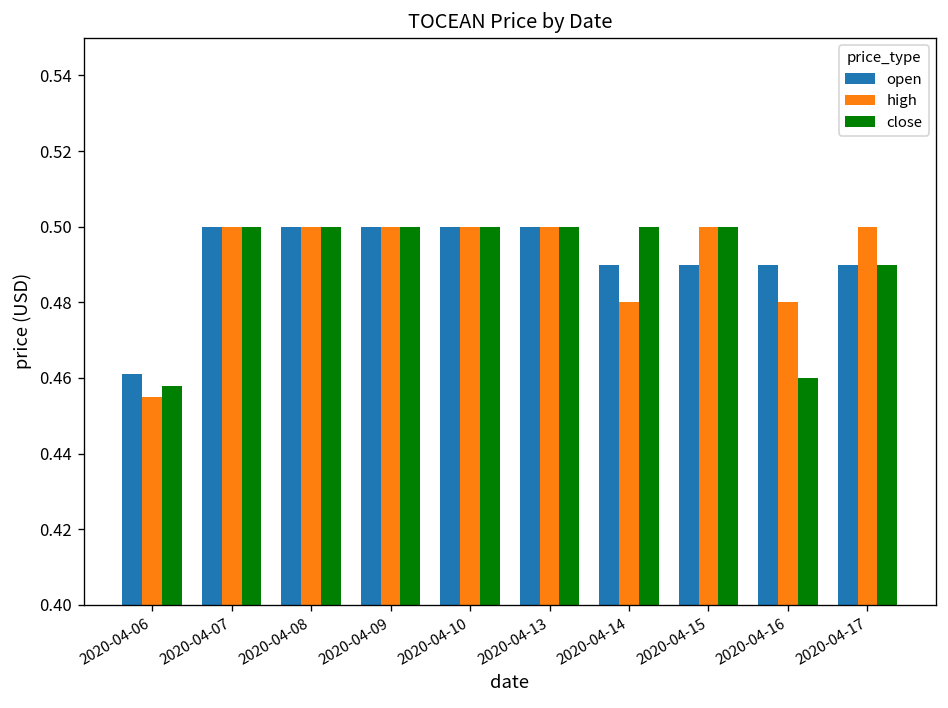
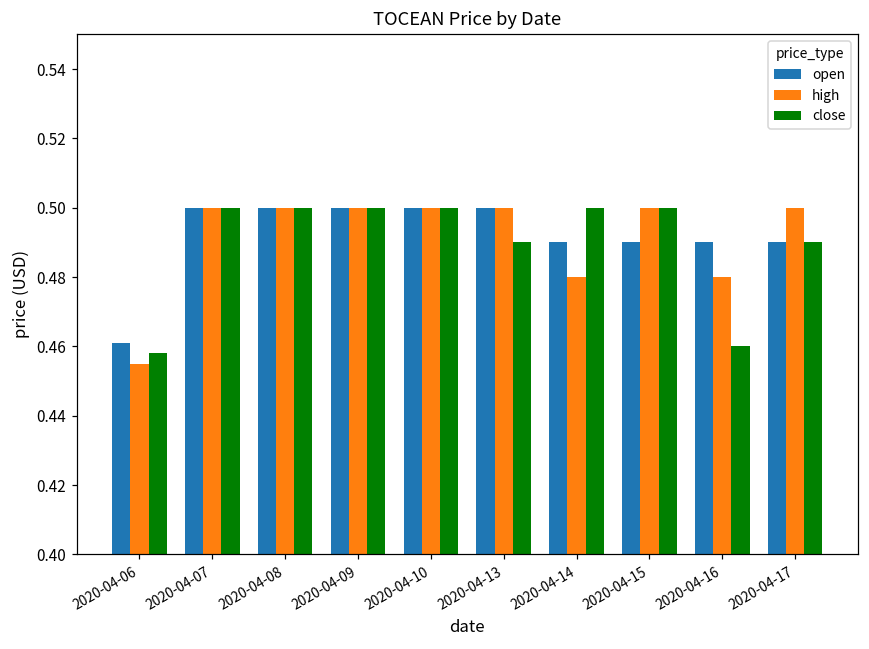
close, 2020-04-13: 0.50 -> 0.49
